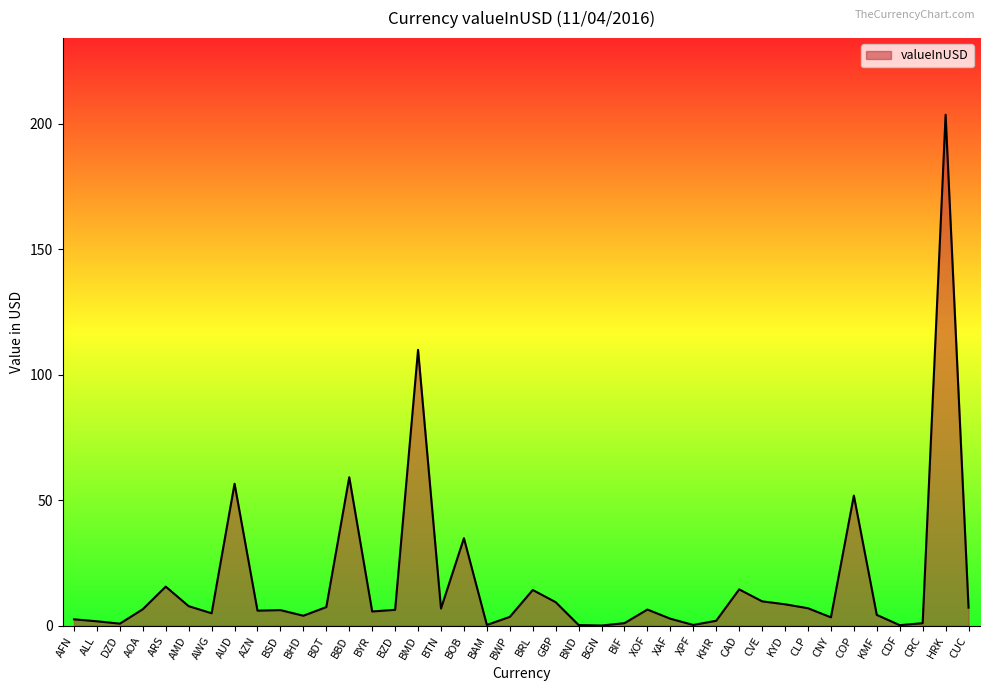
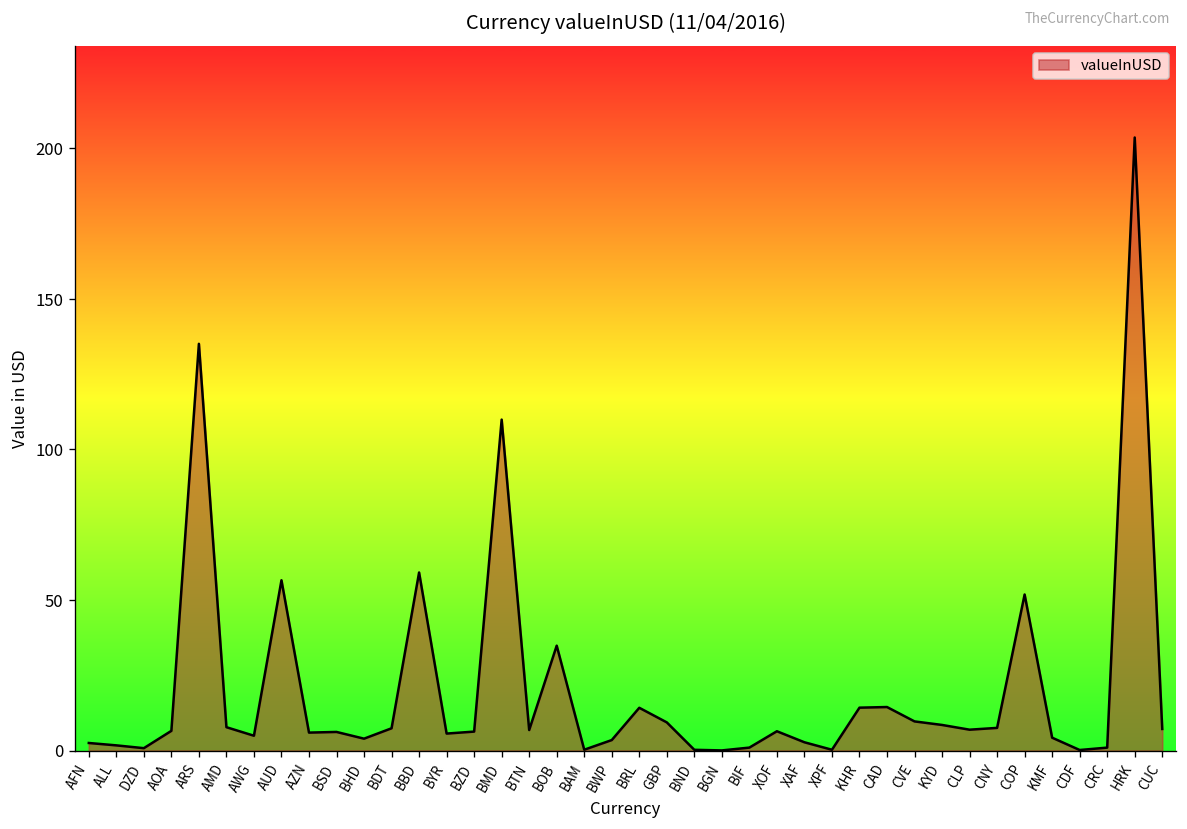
ARS: 16 -> 135
KHR: 2 -> 14
CNY: 3 -> 8
